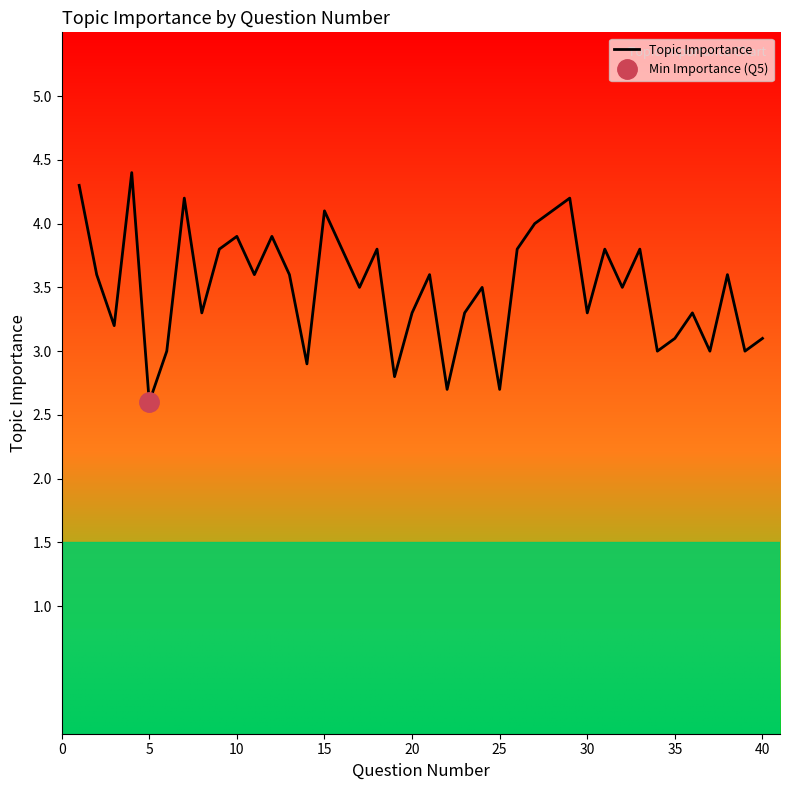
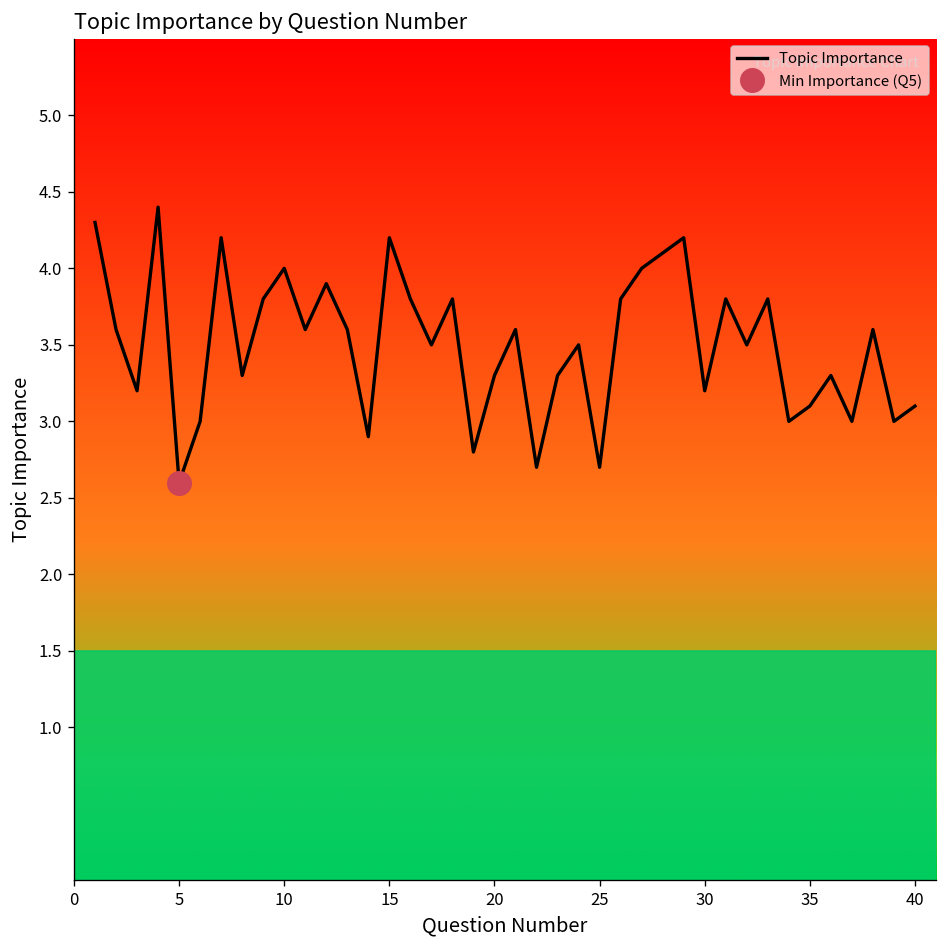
Topic Importance, 10: 3.9 -> 4.0
Topic Importance, 15: 4.1 -> 4.2
Topic Importance, 30: 3.3 -> 3.2
